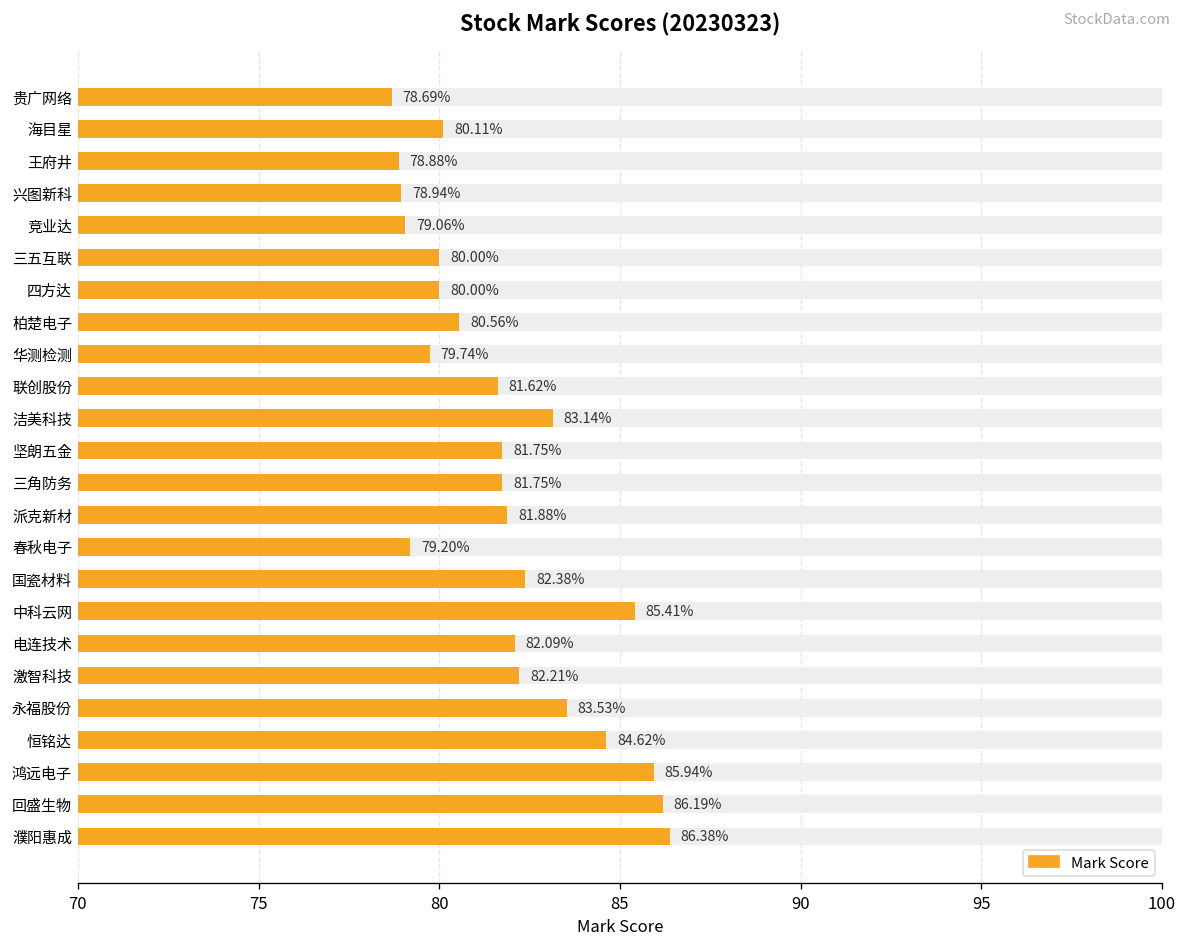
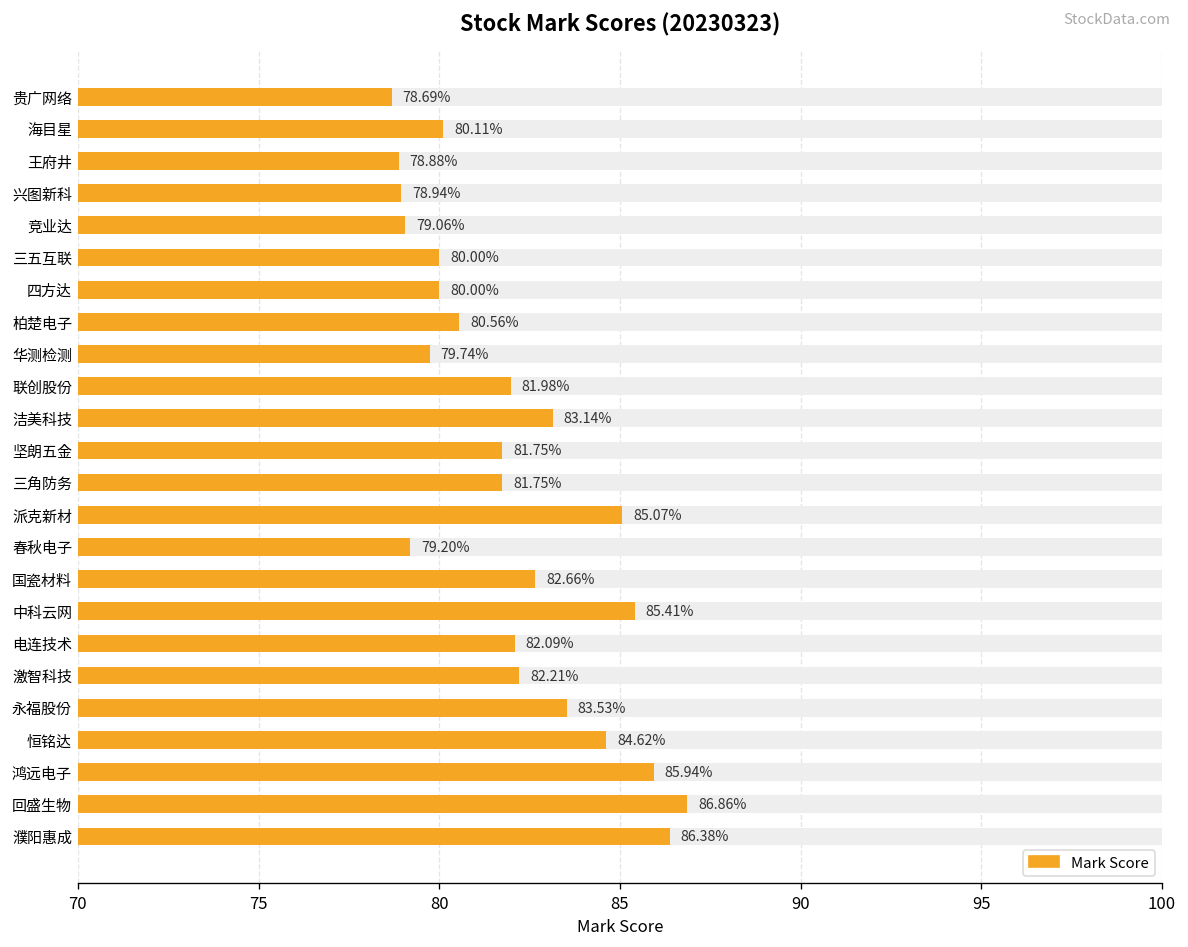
Mark Score, 联创股份: 81.62% -> 81.98%
Mark Score, 派克新材: 81.88% -> 85.07%
Mark Score, 国瓷材料: 82.38% -> 82.66%
Mark Score, 回盛生物: 86.19% -> 86.86%
